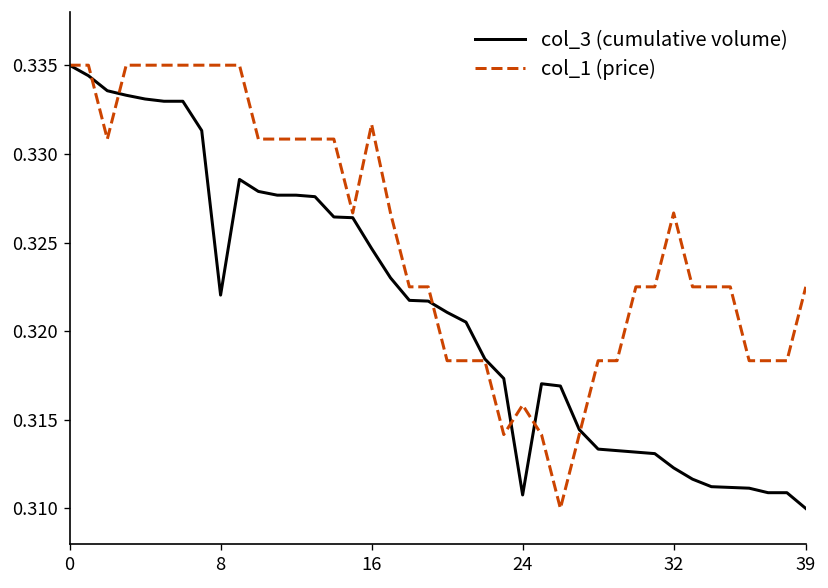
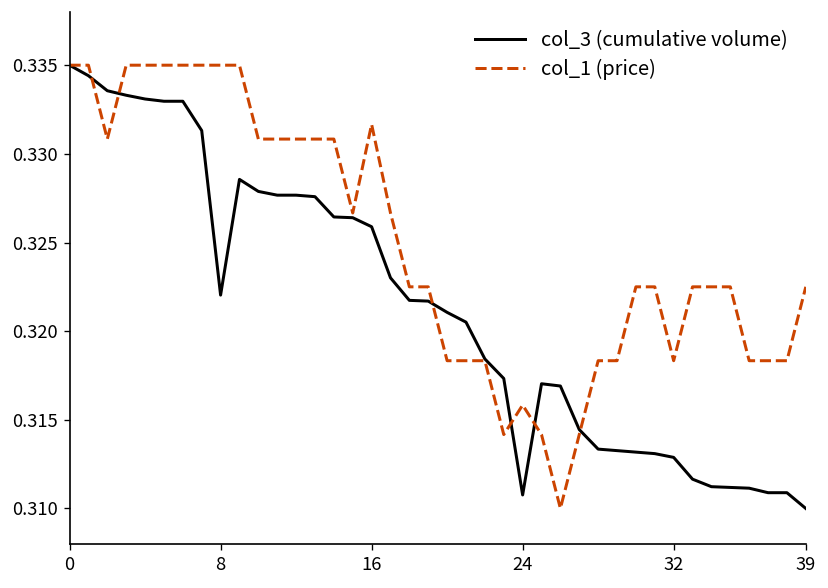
col_3 (cumulative volume), 16: 0.3247 -> 0.3259
col_3 (cumulative volume), 32: 0.3123 -> 0.3129
col_1 (price), 32: 0.3267 -> 0.3183
